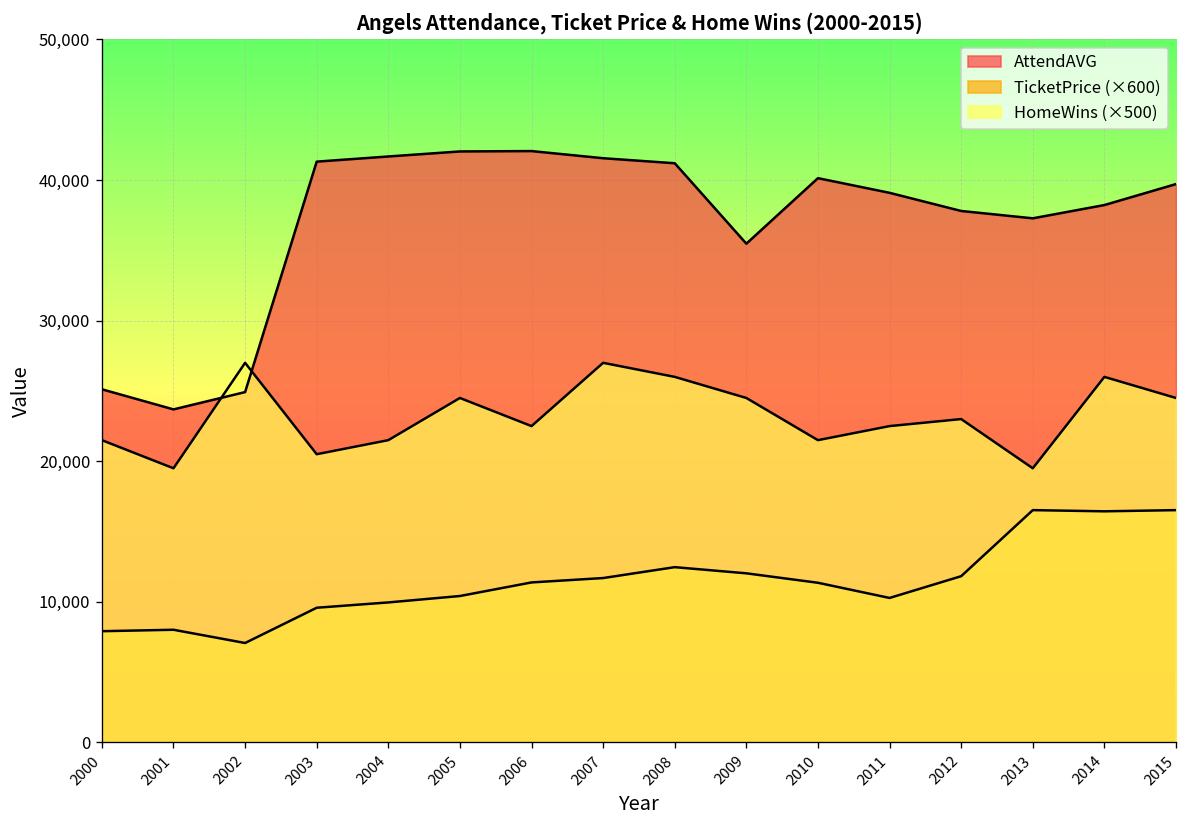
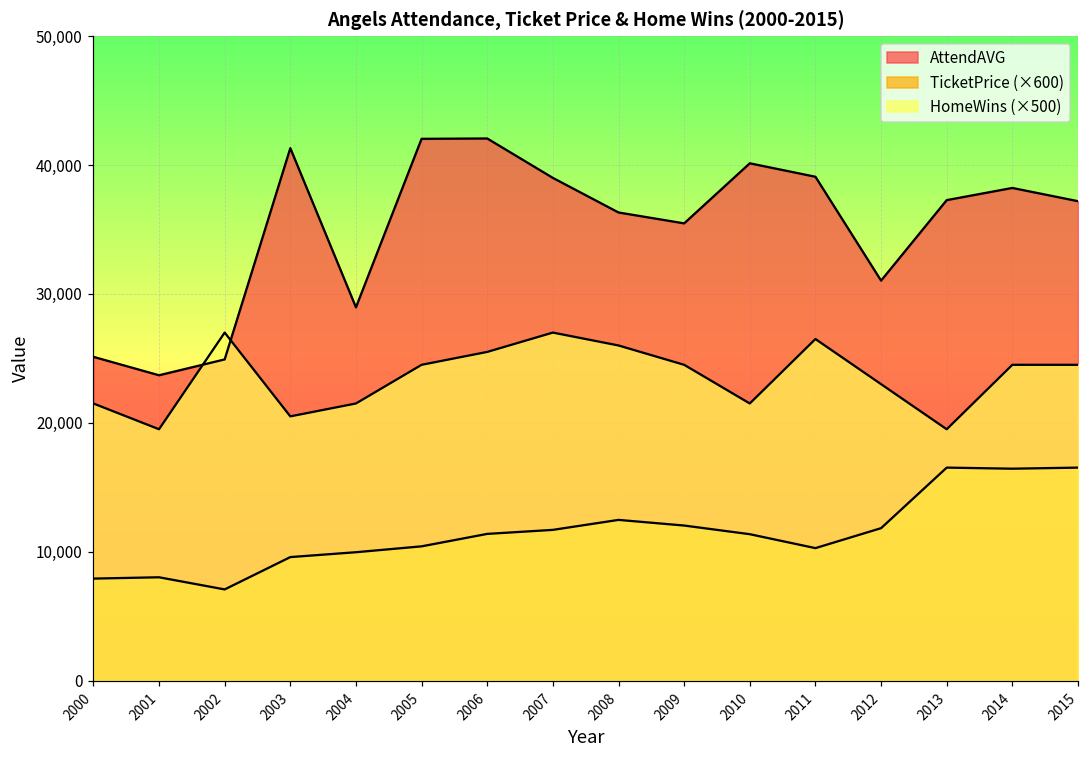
AttendAVG, 2004: 41,700 -> 29,000
HomeWins (×500), 2006: 22,500 -> 25,500
AttendAVG, 2007: 41,600 -> 39,000
AttendAVG, 2008: 41,200 -> 36,300
HomeWins (×500), 2011: 22,500 -> 26,500
AttendAVG, 2012: 37,800 -> 31,000
HomeWins (×500), 2014: 26,000 -> 24,500
AttendAVG, 2015: 39,700 -> 37,200
